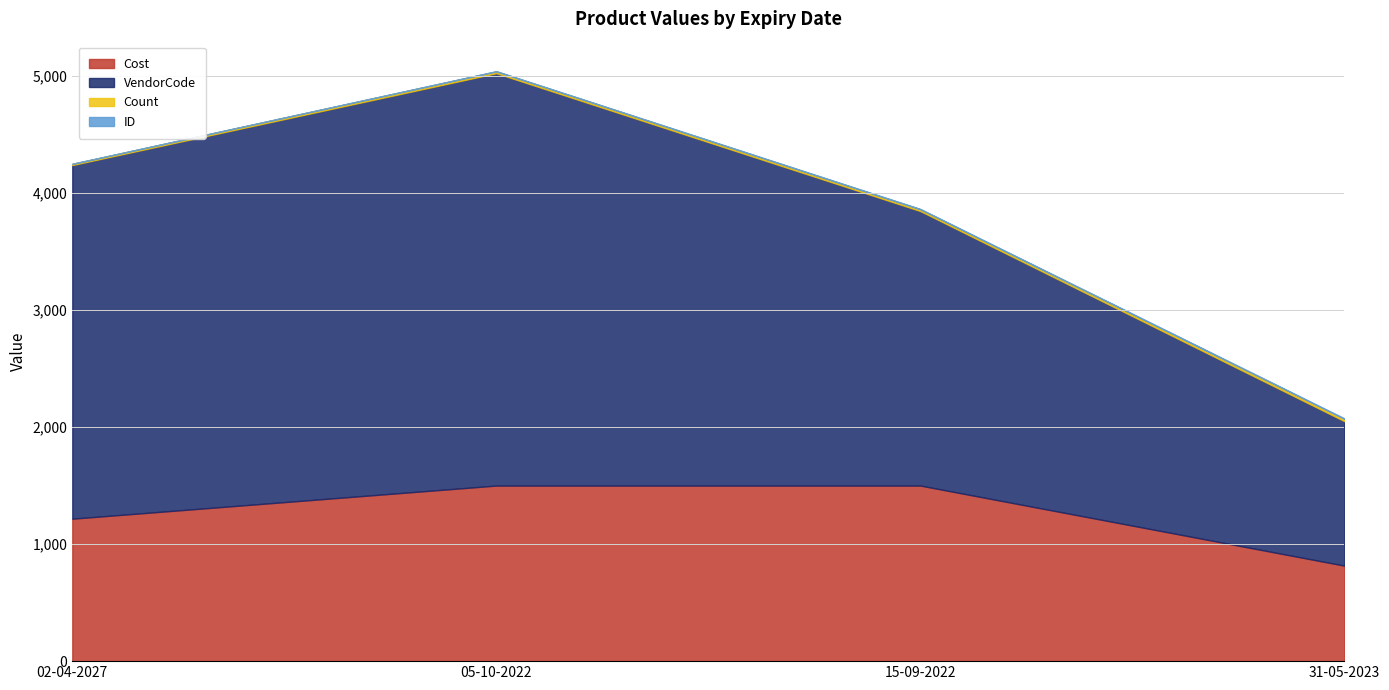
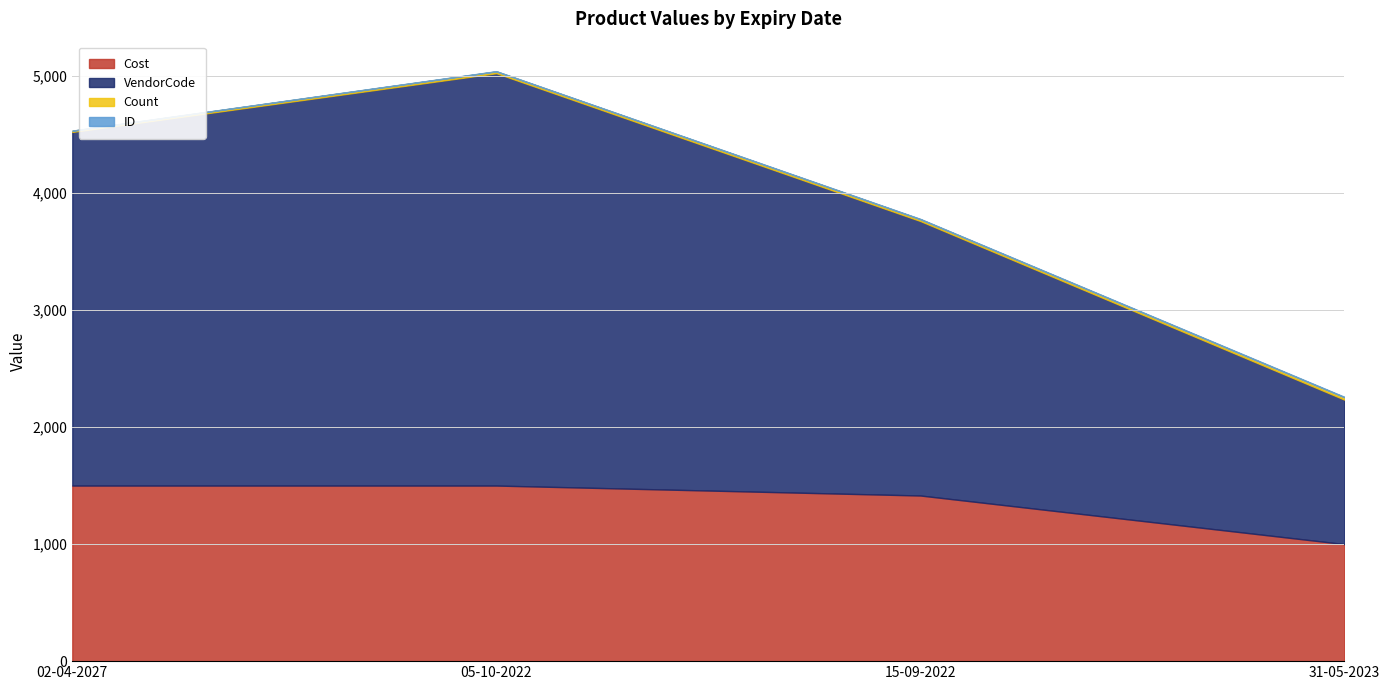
Cost, 02-04-2027: 1,220 -> 1,500
Cost, 15-09-2022: 1,500 -> 1,420
Cost, 31-05-2023: 820 -> 1,000
